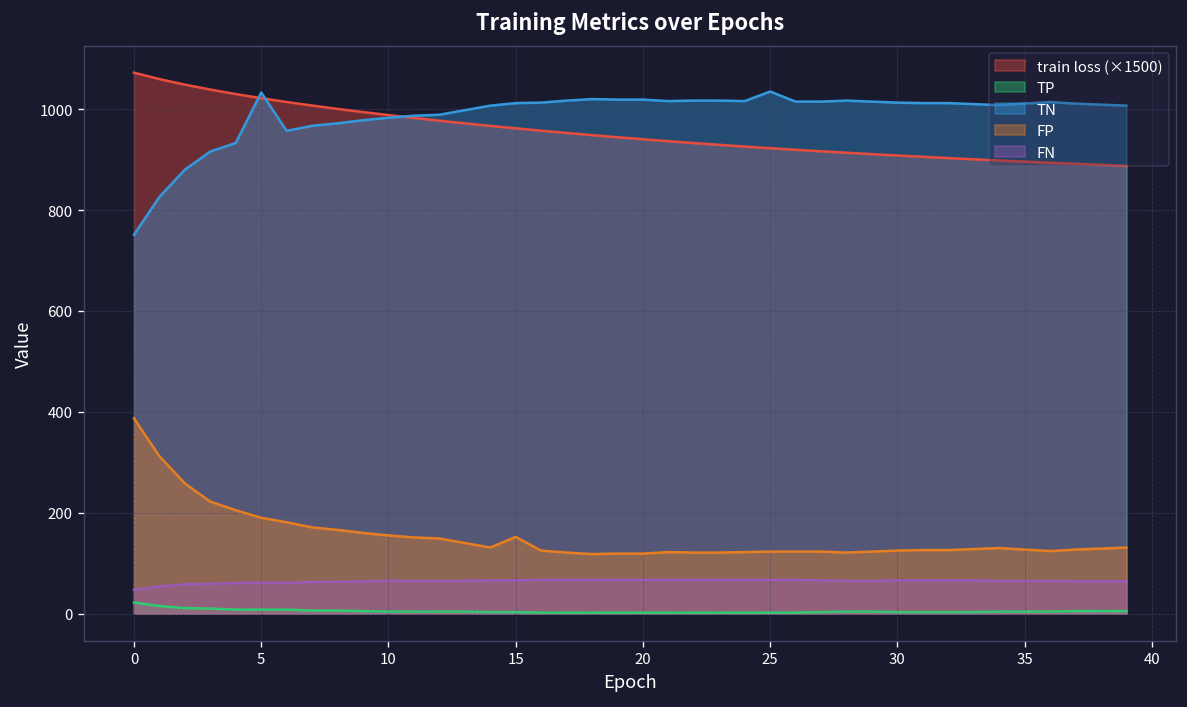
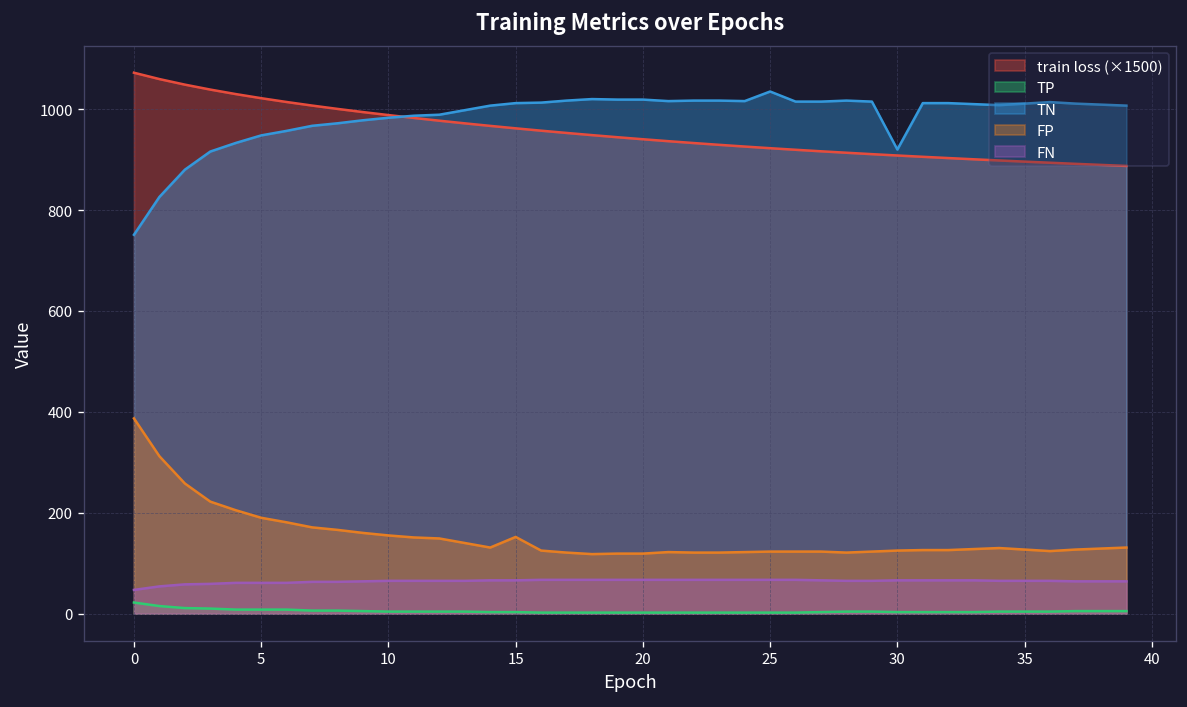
TN, 5: 1030 -> 950
TN, 30: 1010 -> 920
